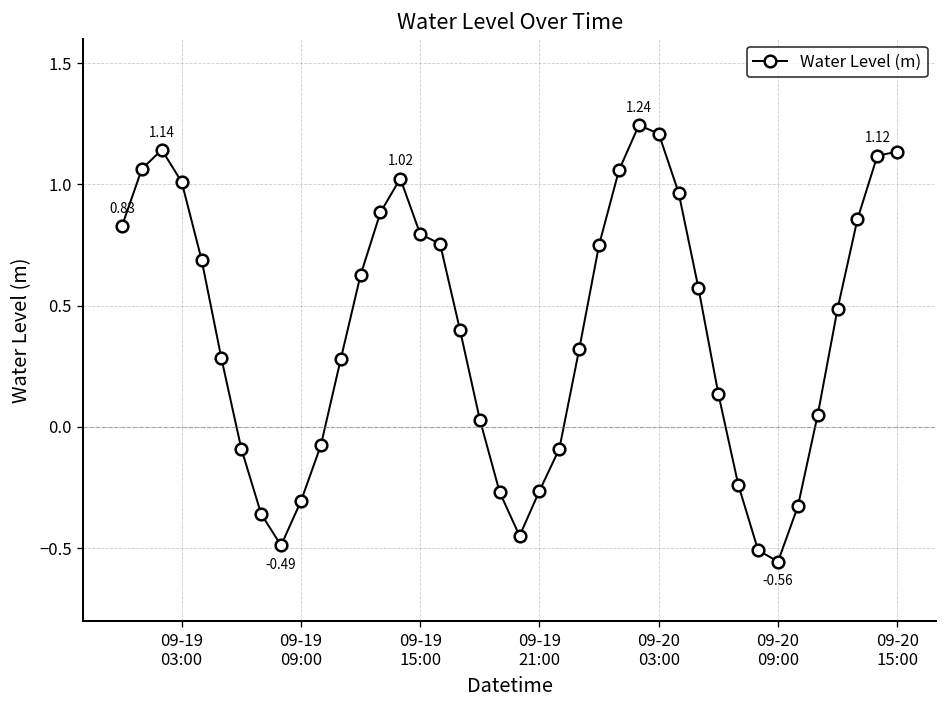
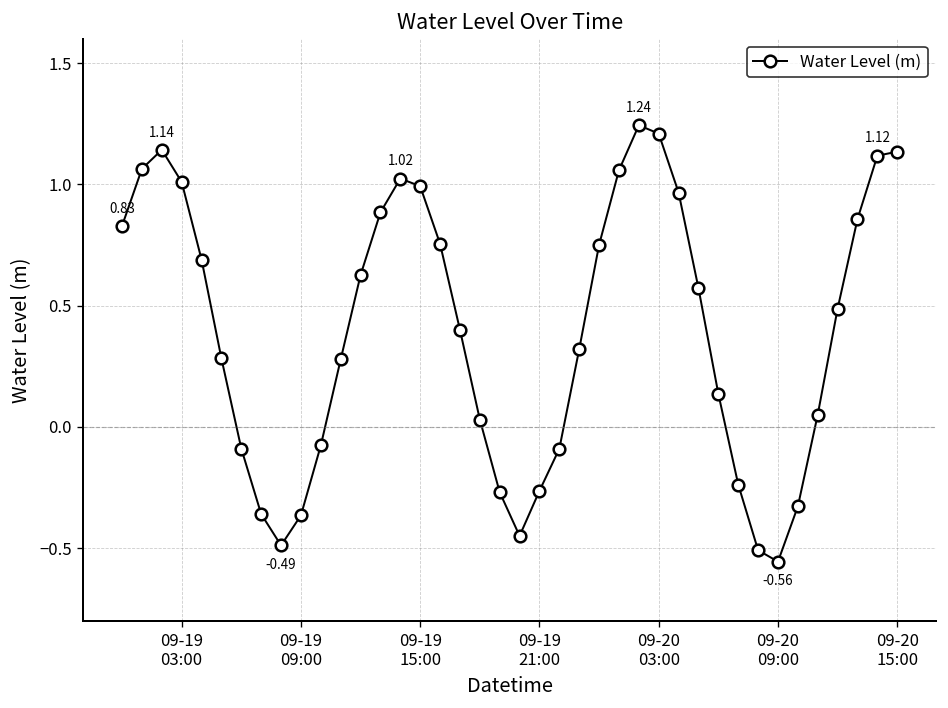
09-19 09:00: -0.31 -> -0.36
09-19 15:00: 0.80 -> 0.99
